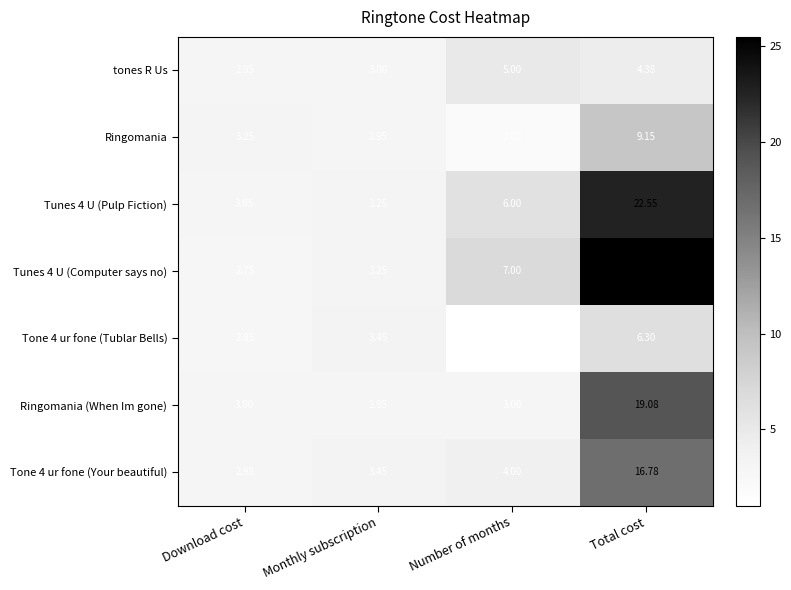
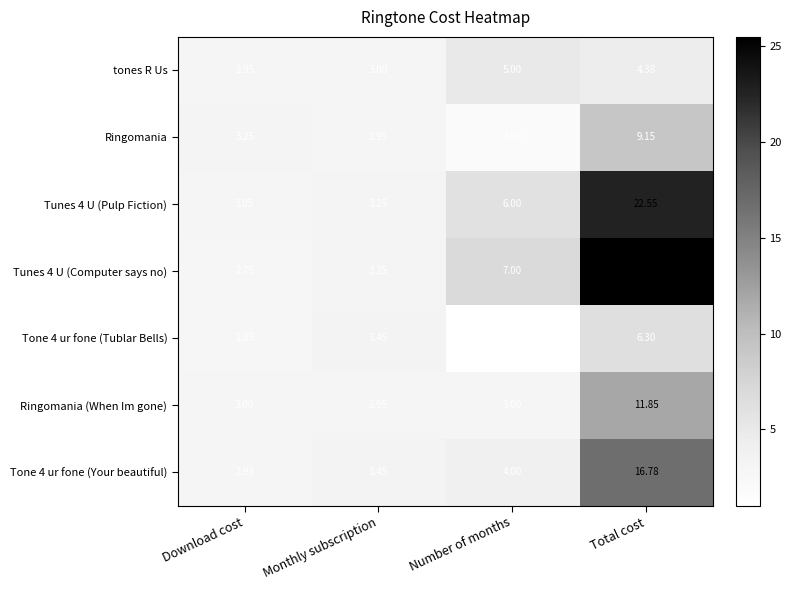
Ringomania (When Im gone), Total cost: 19.08 -> 11.85
